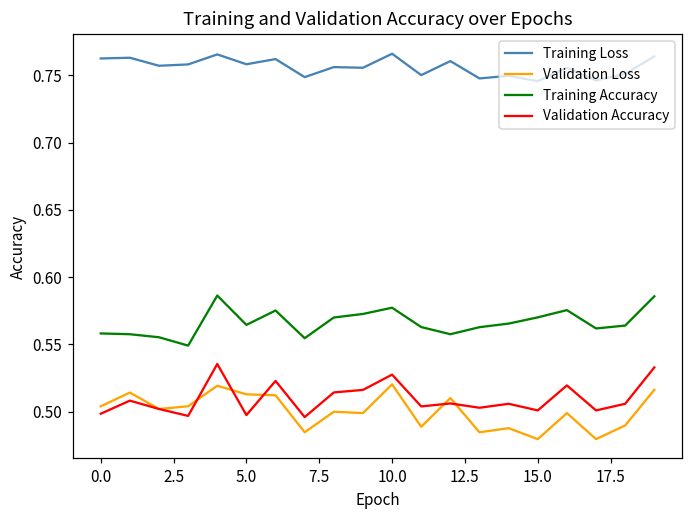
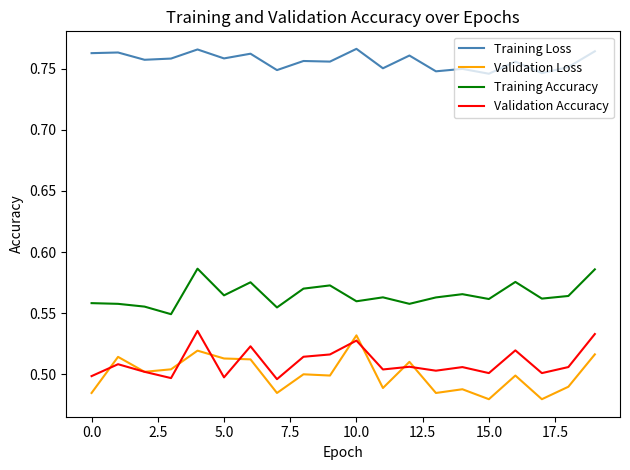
Validation Loss, 0.0: 0.504 -> 0.485
Validation Loss, 10.0: 0.520 -> 0.532
Training Accuracy, 10.0: 0.577 -> 0.560
Training Accuracy, 15.0: 0.570 -> 0.562
